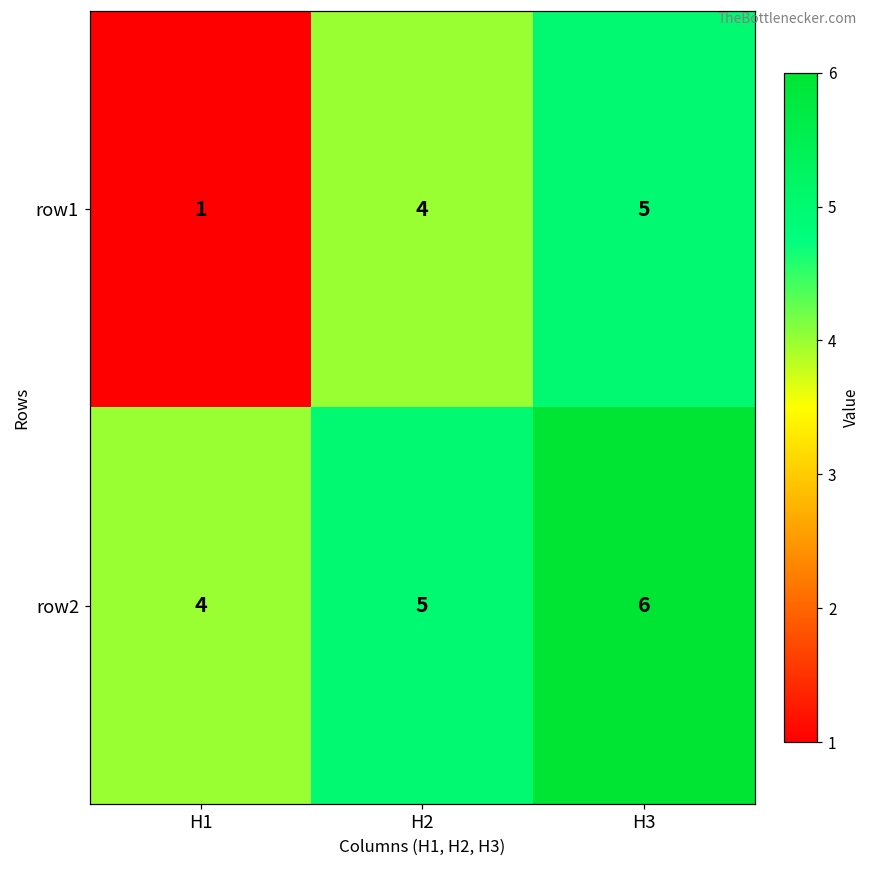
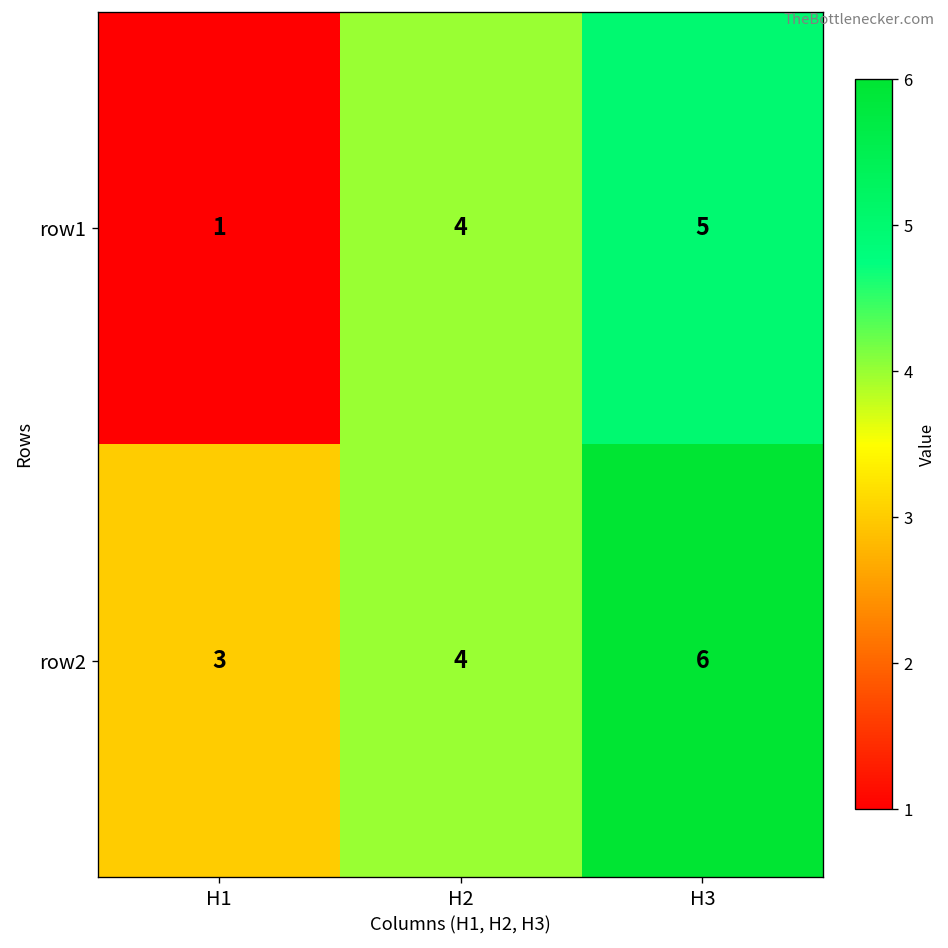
row2, H1: 4 -> 3
row2, H2: 5 -> 4
